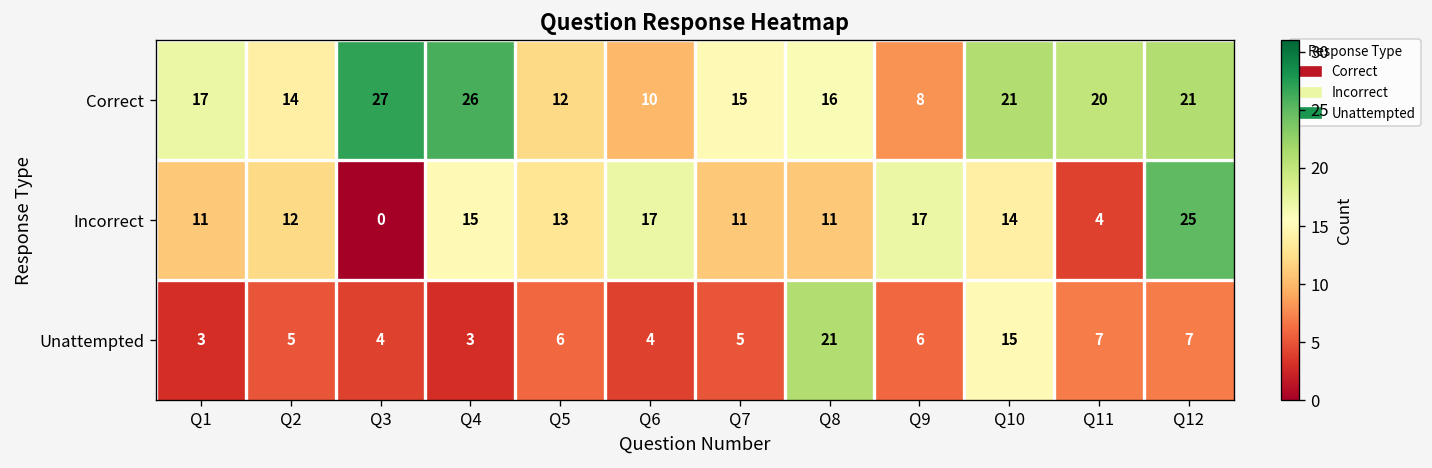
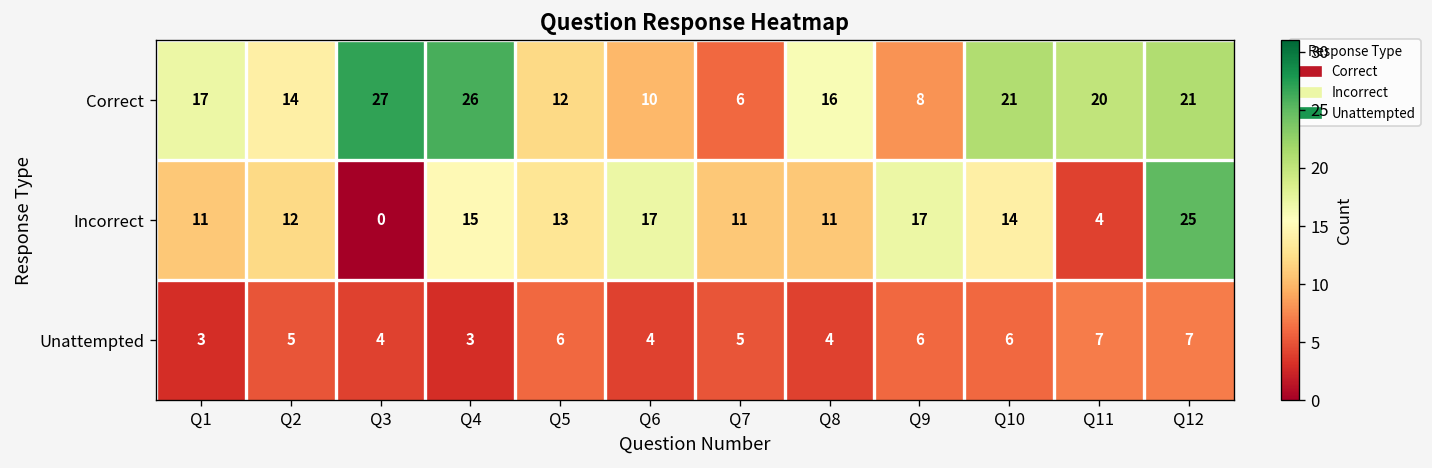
Correct, Q7: 15 -> 6
Unattempted, Q8: 21 -> 4
Unattempted, Q10: 15 -> 6
